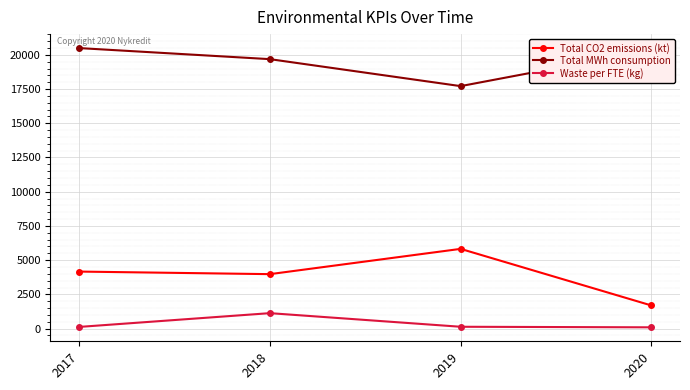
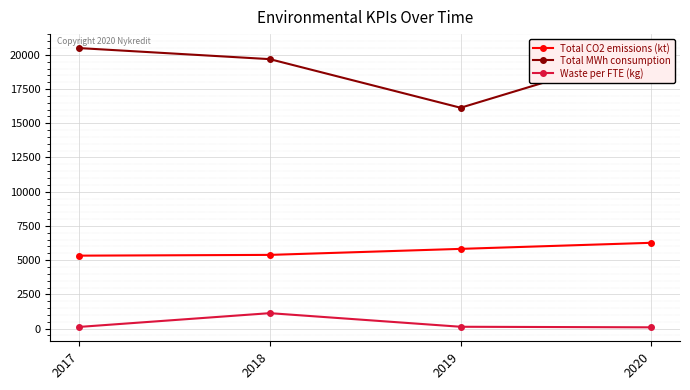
Total CO2 emissions (kt), 2017: 4200 -> 5300
Total CO2 emissions (kt), 2018: 4000 -> 5400
Total MWh consumption, 2019: 17700 -> 16100
Total CO2 emissions (kt), 2020: 1700 -> 6300
